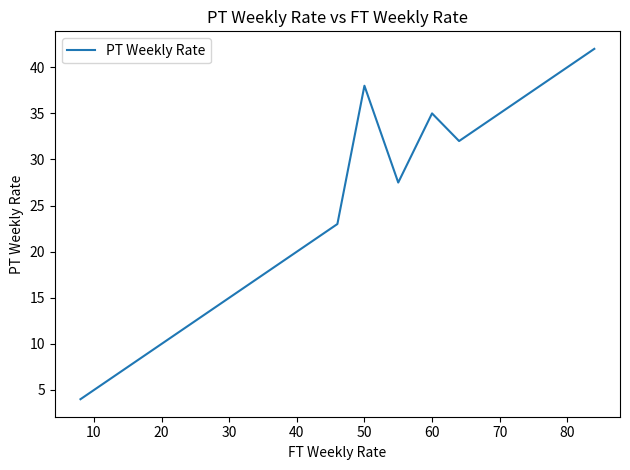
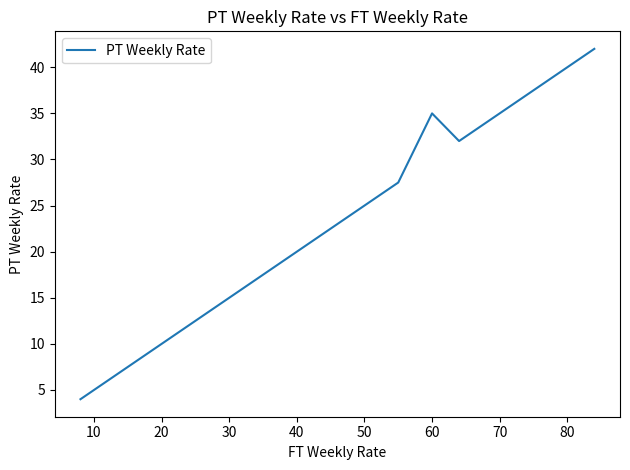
50: 38 -> 25
